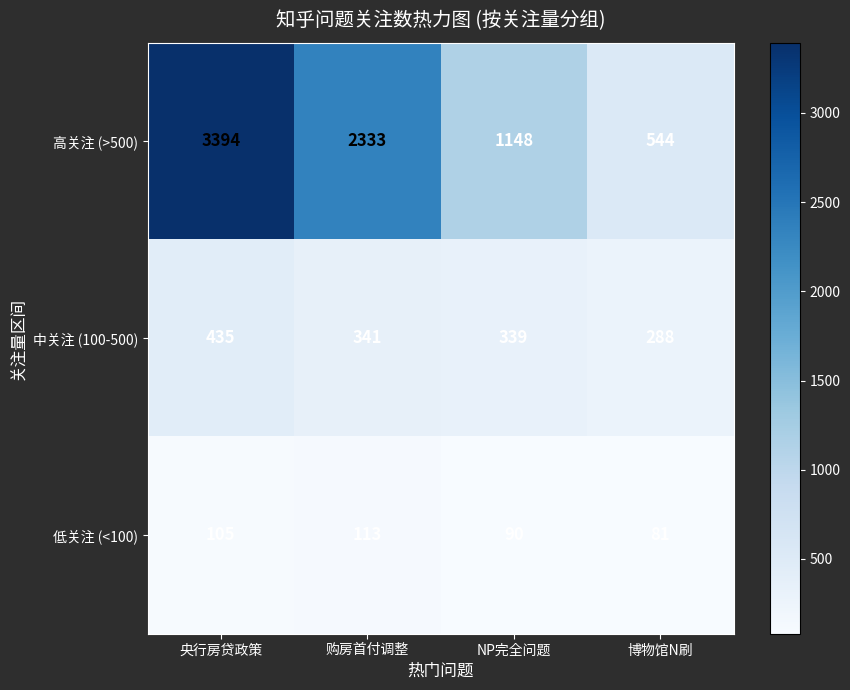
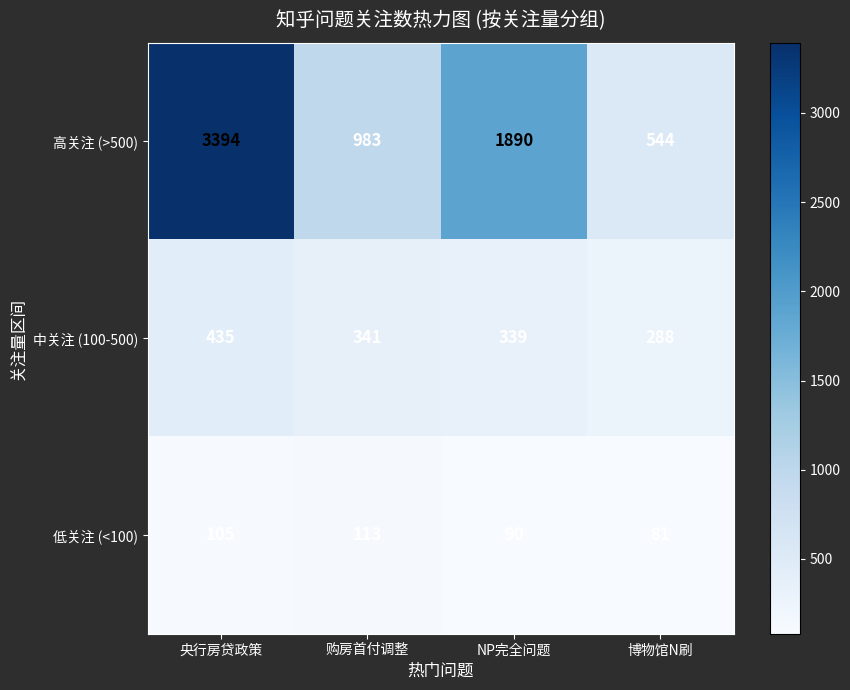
高关注 (>500), 购房首付调整: 2333 -> 983
高关注 (>500), NP完全问题: 1148 -> 1890
